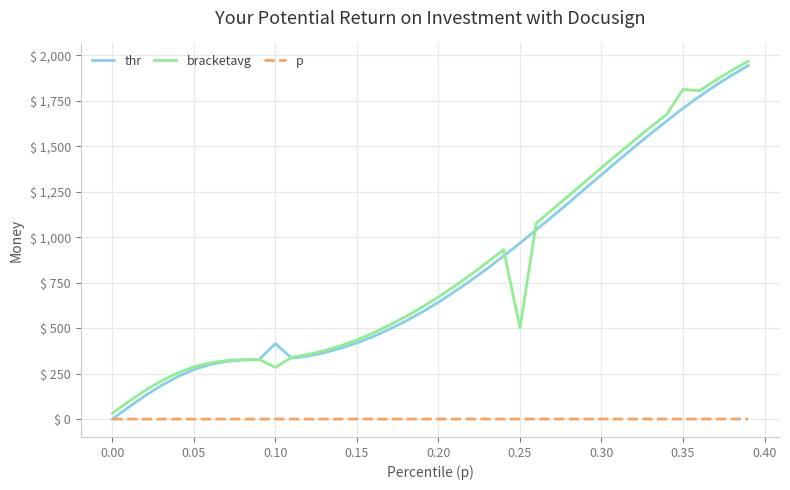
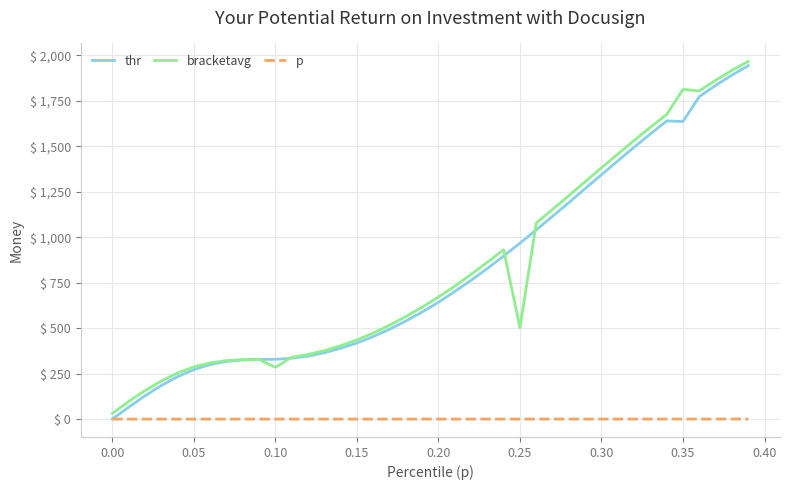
thr, 0.10: $ 410 -> $ 330
thr, 0.35: $ 1,710 -> $ 1,640
